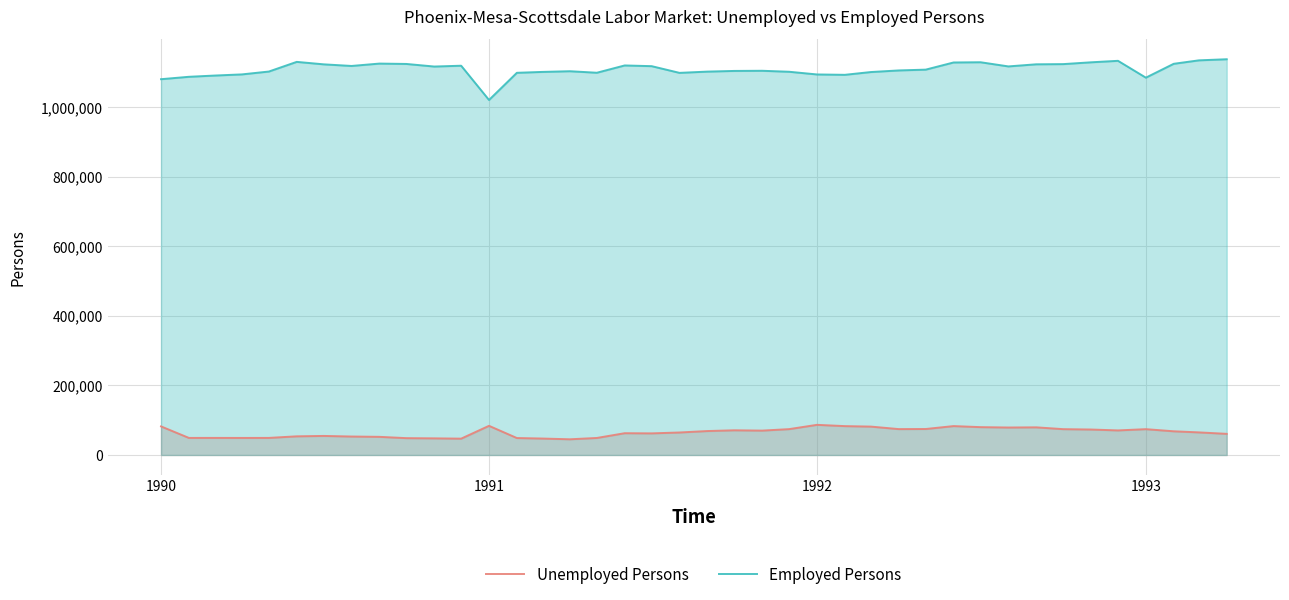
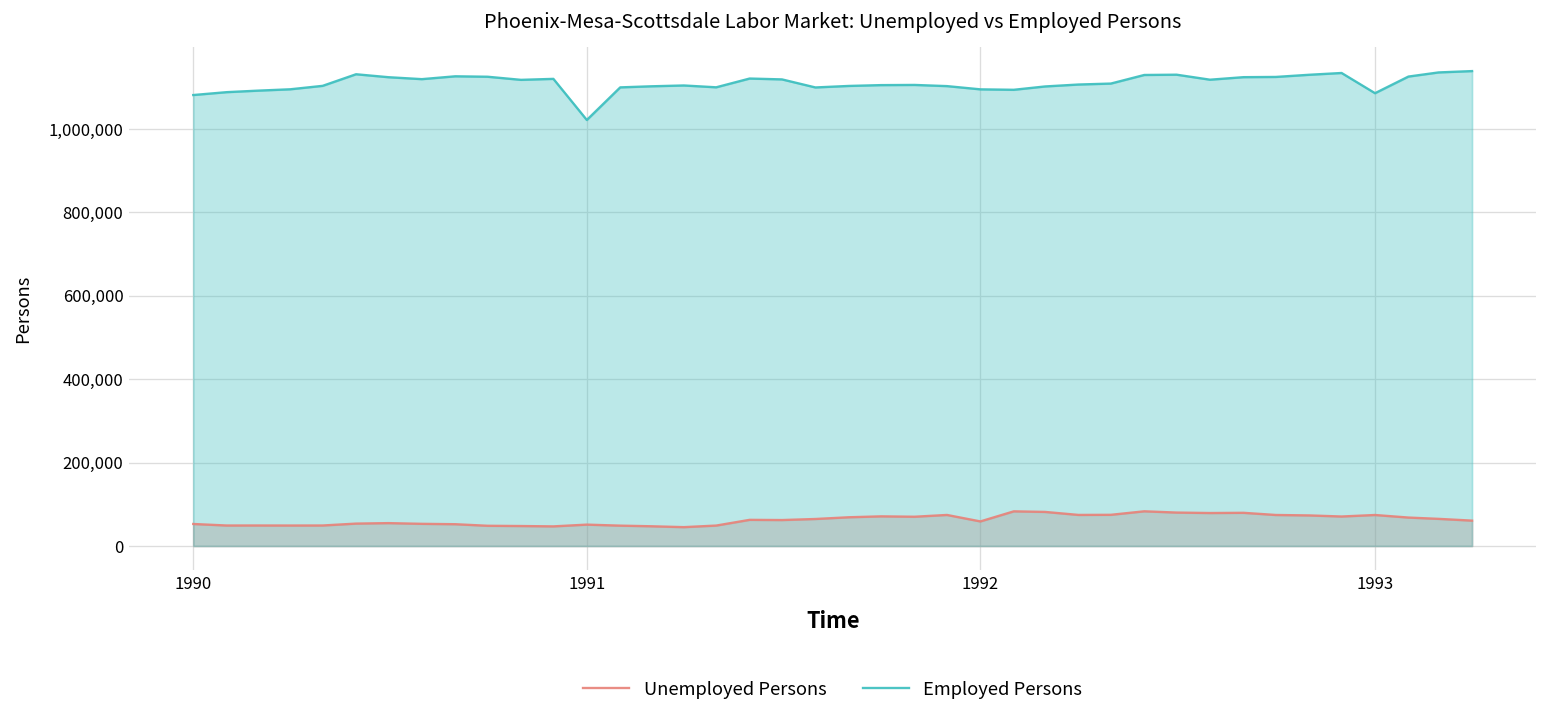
Unemployed Persons, 1990: 80,000 -> 50,000
Unemployed Persons, 1991: 80,000 -> 50,000
Unemployed Persons, 1992: 90,000 -> 60,000
